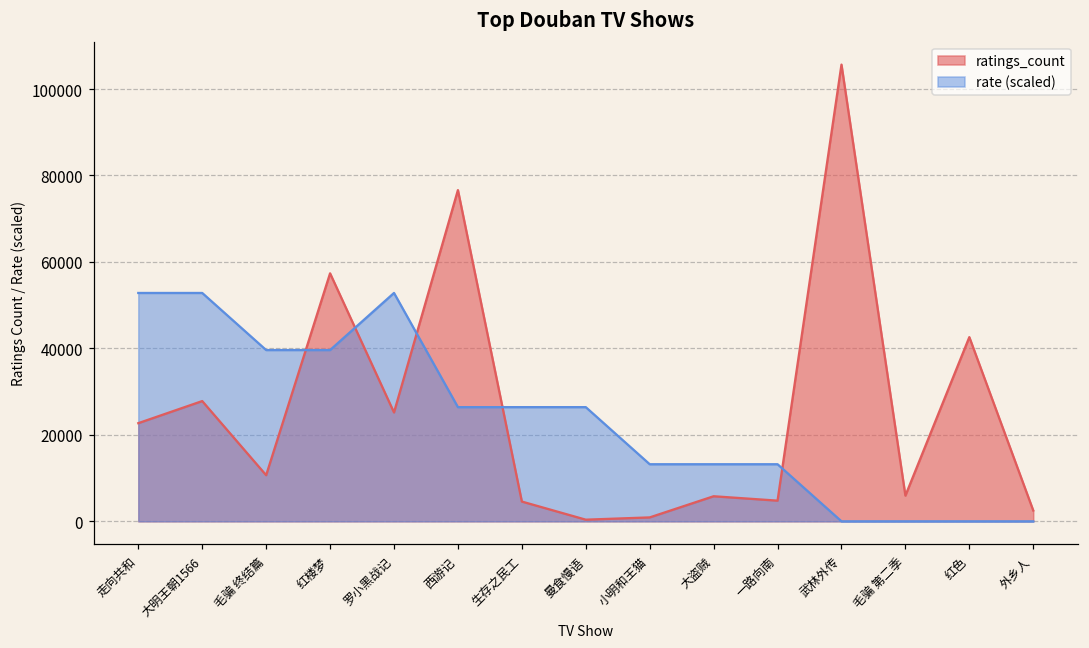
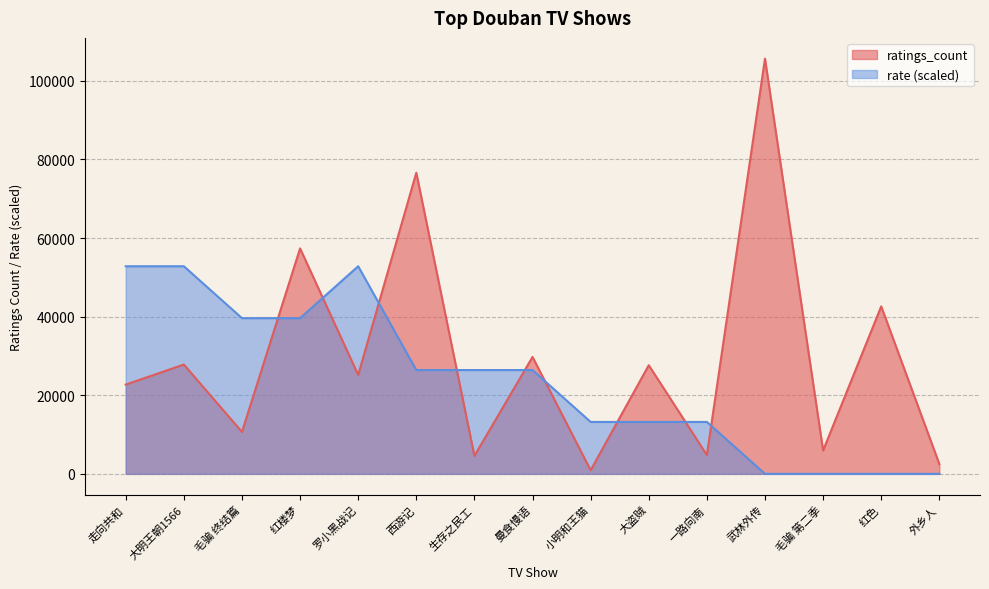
ratings_count, 曼食慢语: 0 -> 30000
ratings_count, 大盗贼: 6000 -> 28000
